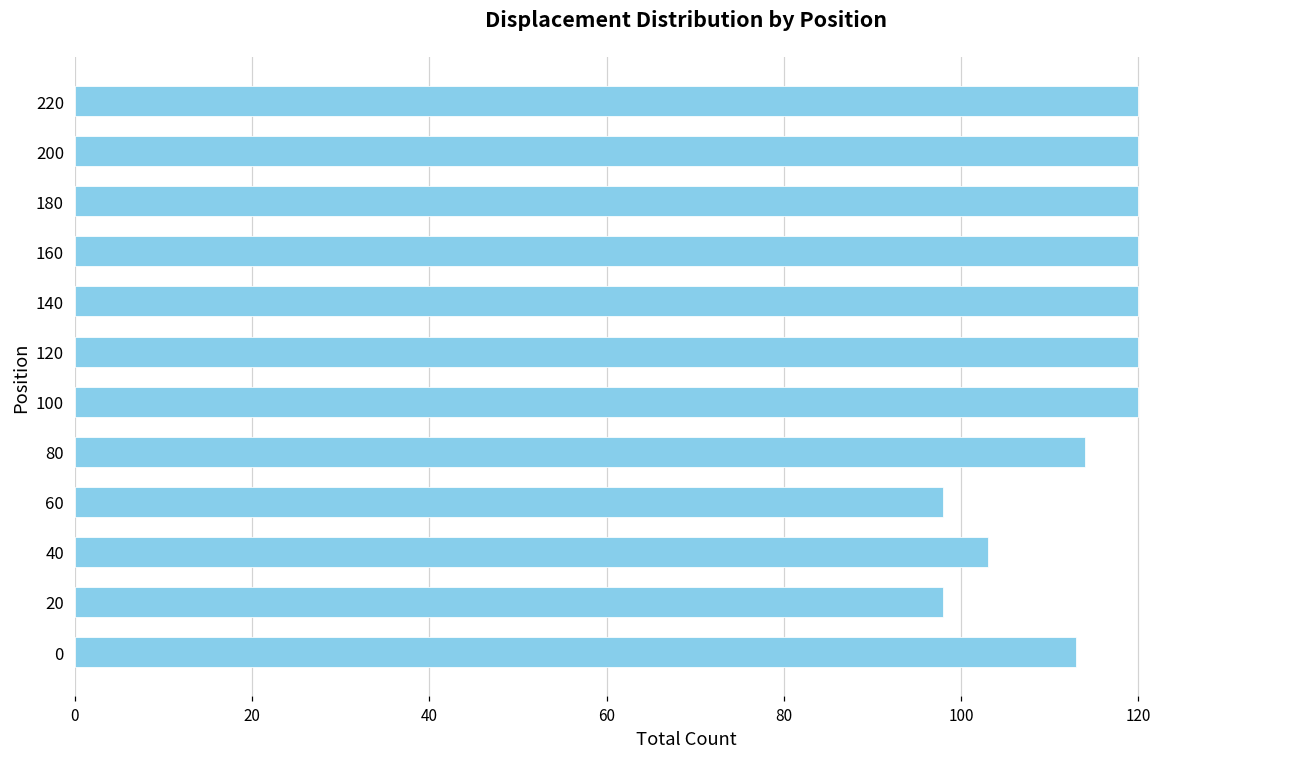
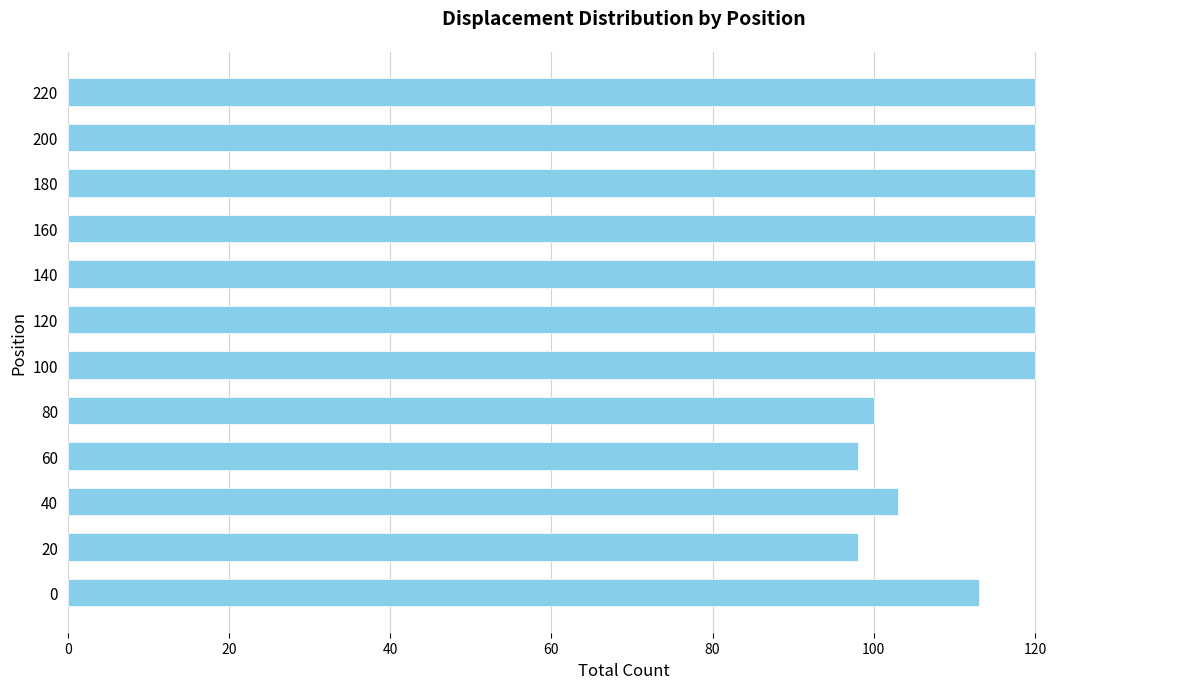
80: 114 -> 100
